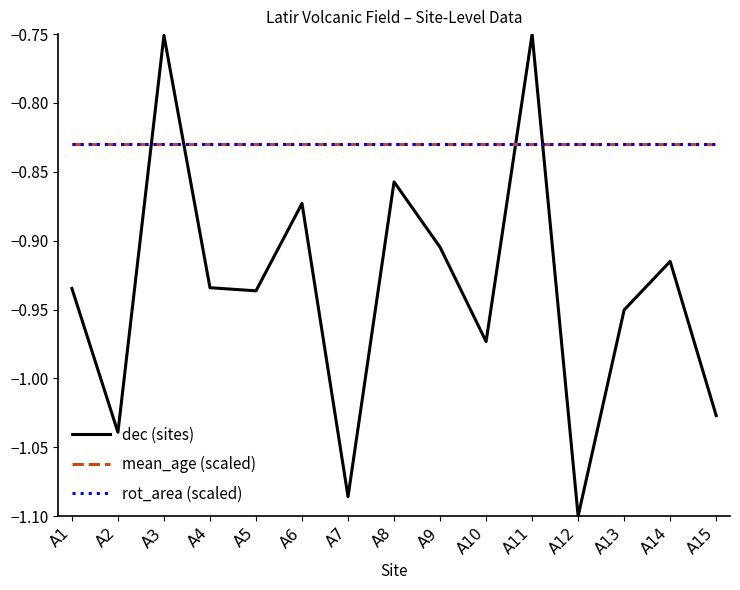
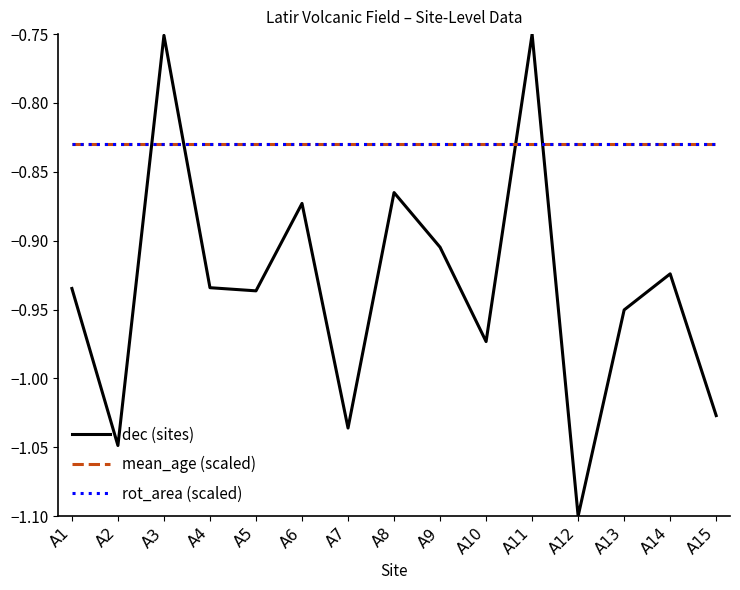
dec (sites), A2: -1.039 -> -1.049
dec (sites), A7: -1.086 -> -1.036
dec (sites), A8: -0.857 -> -0.865
dec (sites), A14: -0.915 -> -0.924
